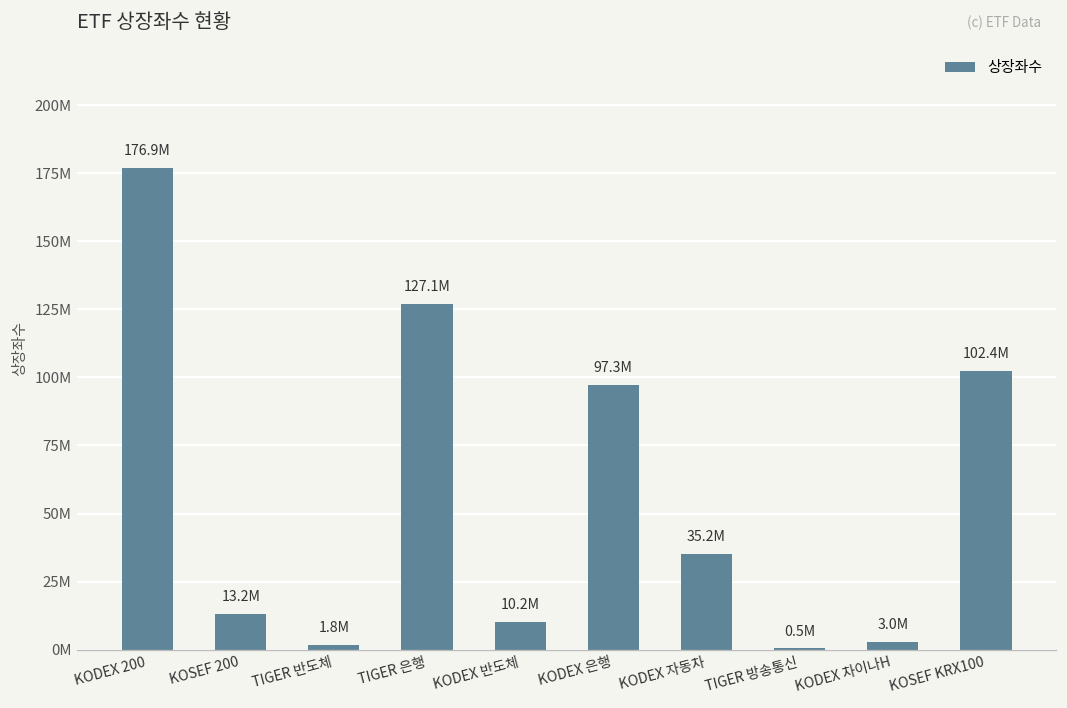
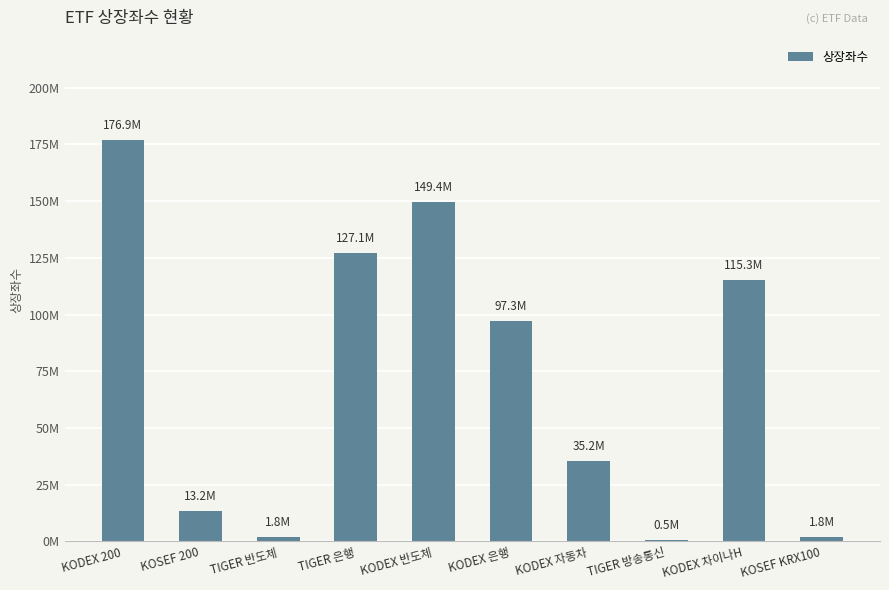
KODEX 반도체: 10.2M -> 149.4M
KODEX 차이나H: 3.0M -> 115.3M
KOSEF KRX100: 102.4M -> 1.8M
